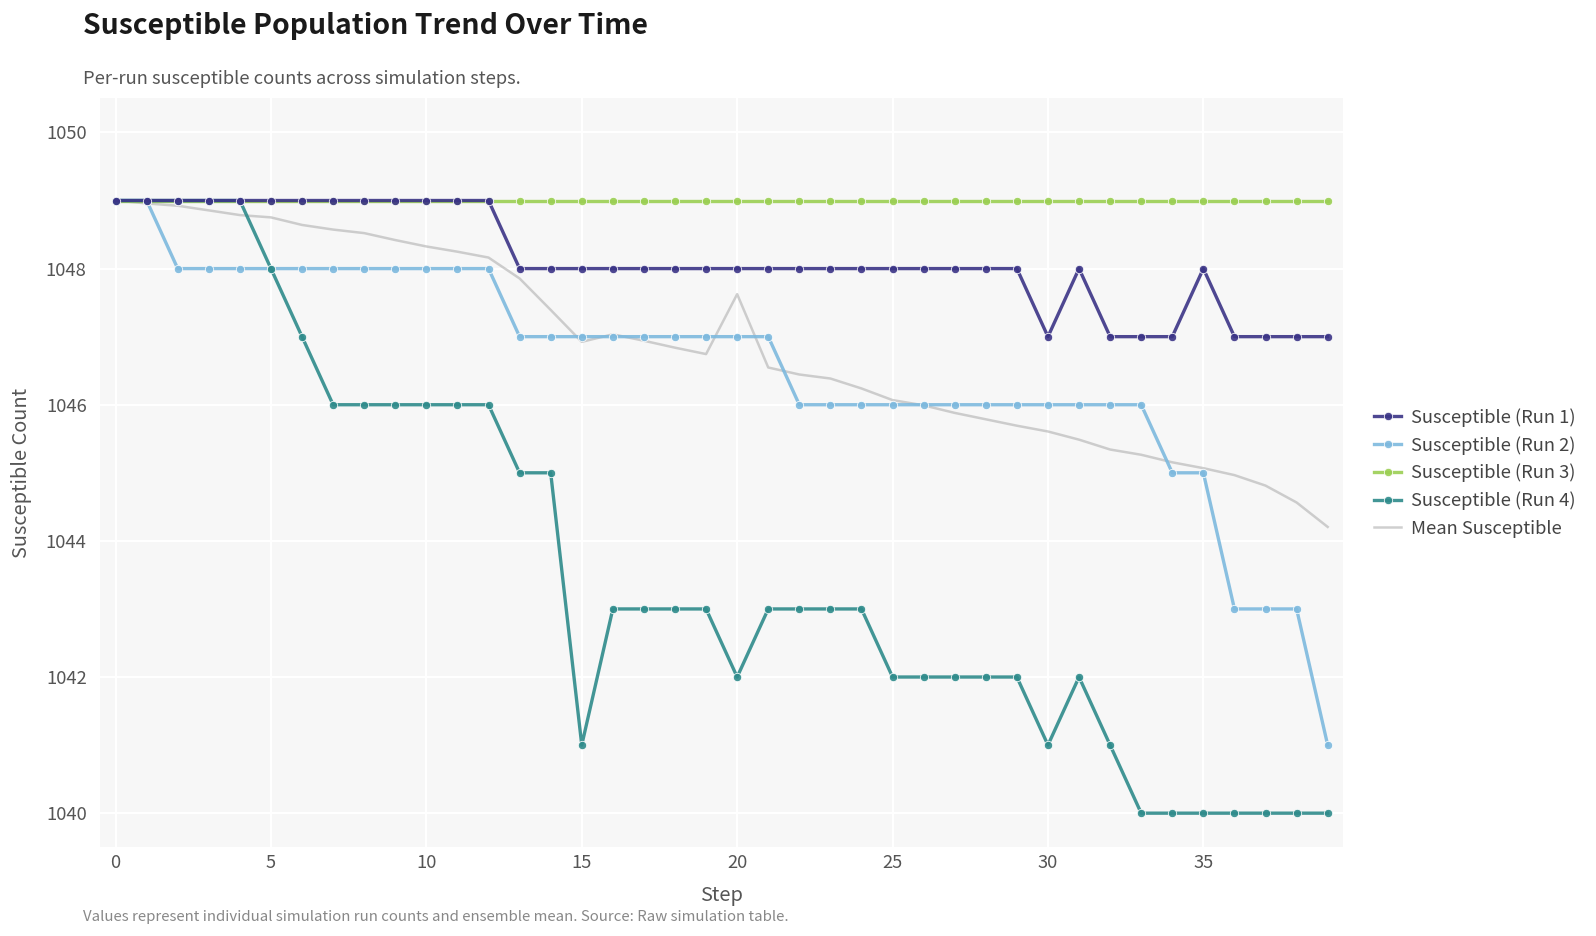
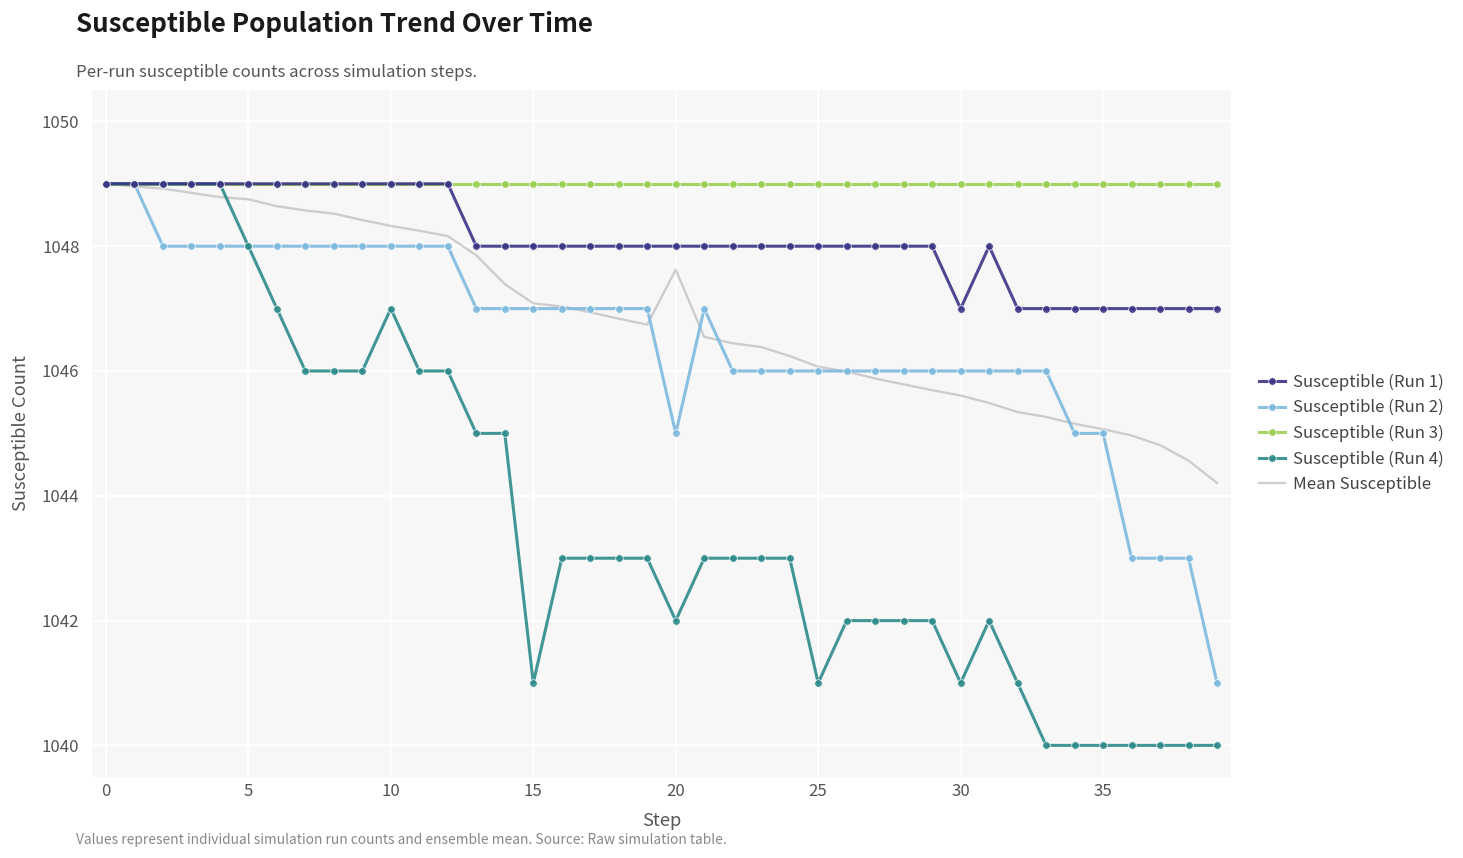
Susceptible (Run 4), 10: 1046 -> 1047
Mean Susceptible, 15: 1046.9 -> 1047.1
Susceptible (Run 2), 20: 1047 -> 1045
Susceptible (Run 4), 25: 1042 -> 1041
Susceptible (Run 1), 35: 1048 -> 1047
